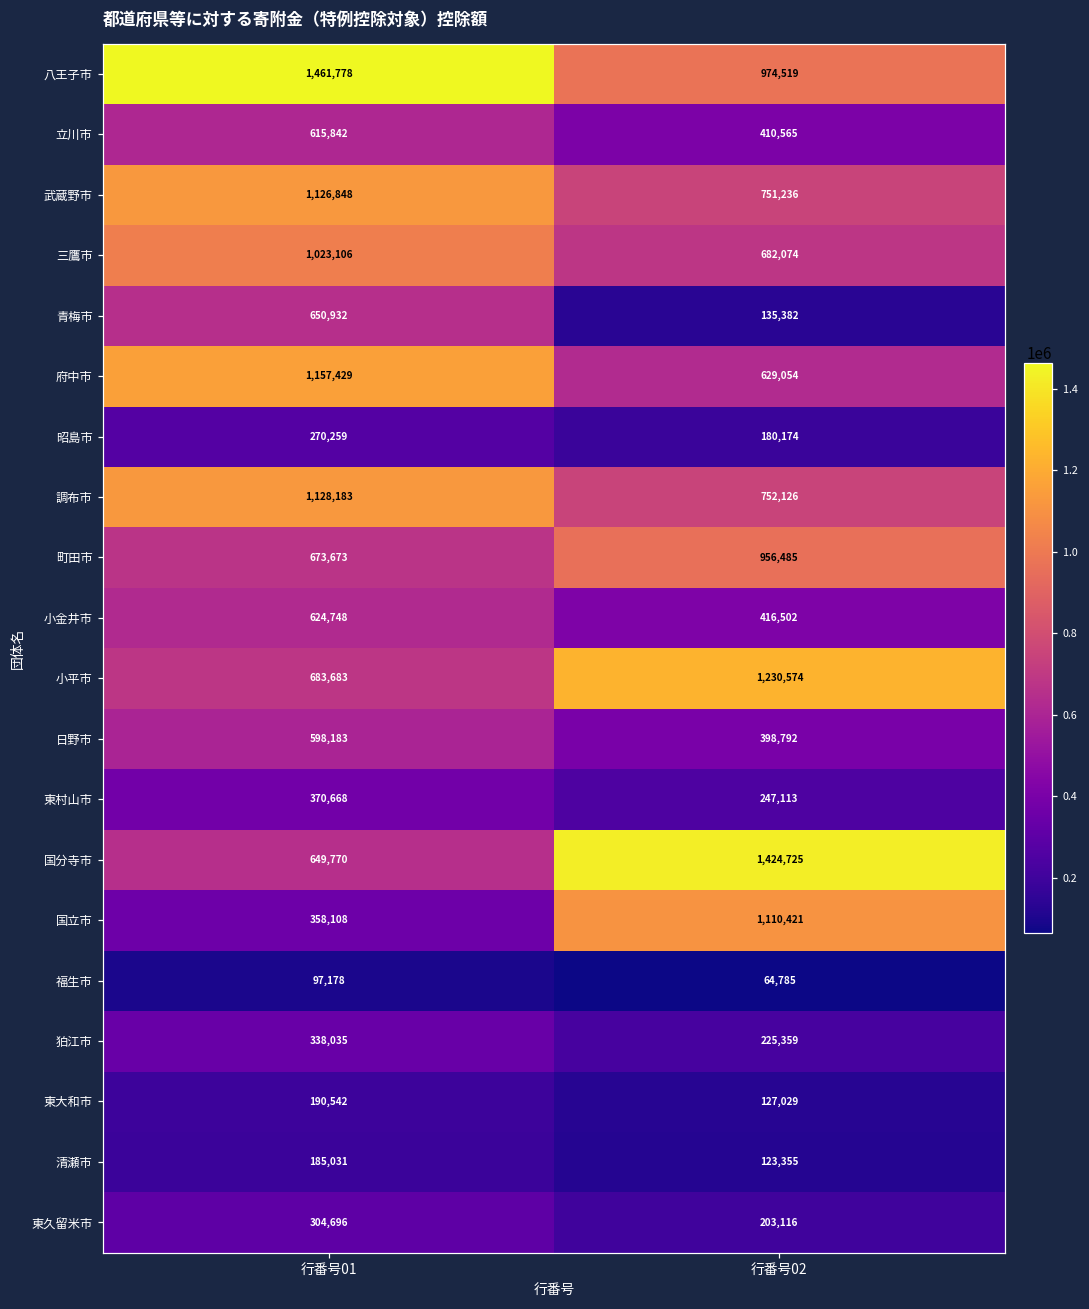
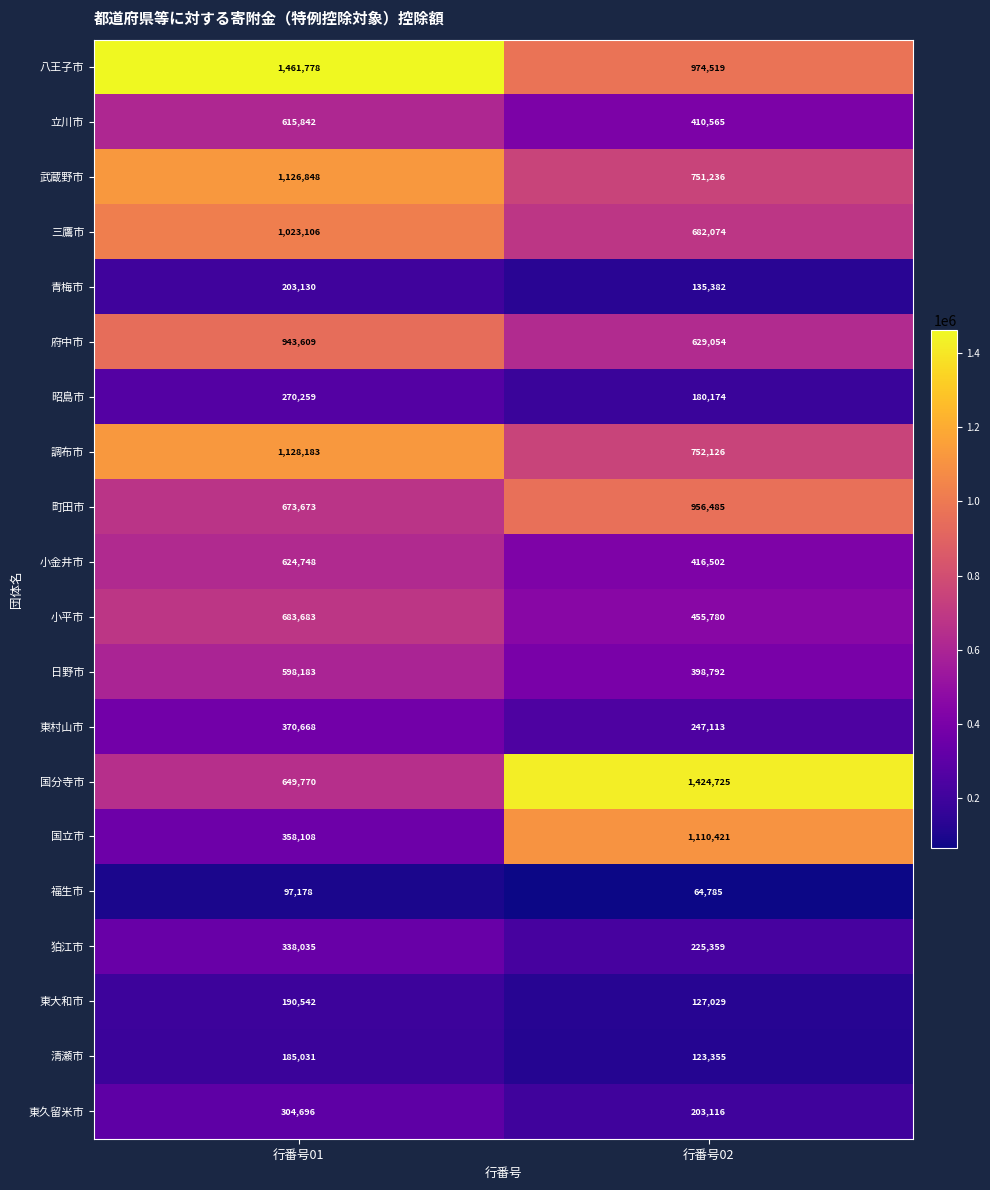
青梅市, 行番号01: 650,932 -> 203,130
府中市, 行番号01: 1,157,429 -> 943,609
小平市, 行番号02: 1,230,574 -> 455,780
